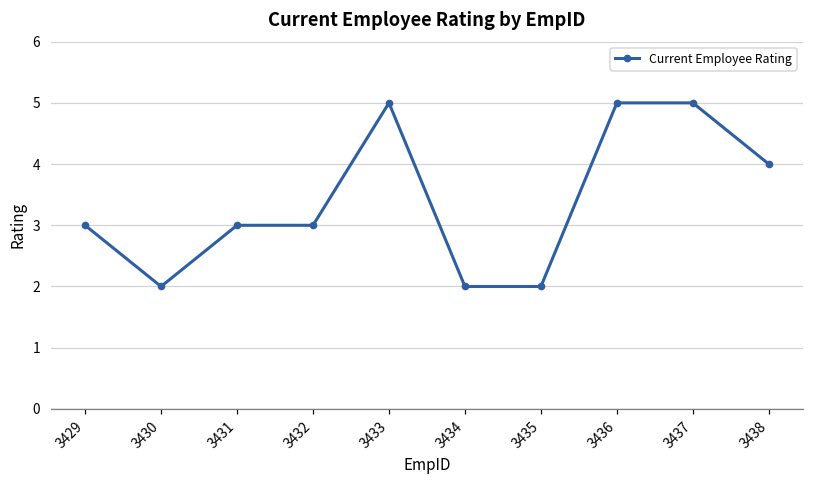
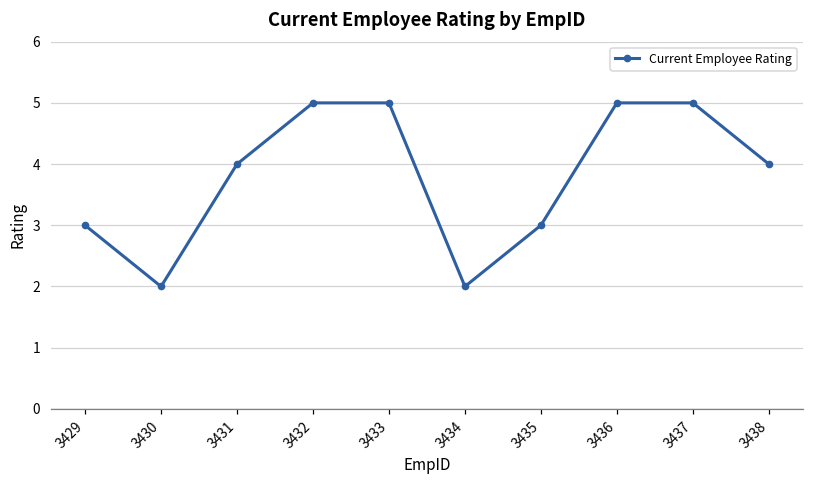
3431: 3 -> 4
3432: 3 -> 5
3435: 2 -> 3
